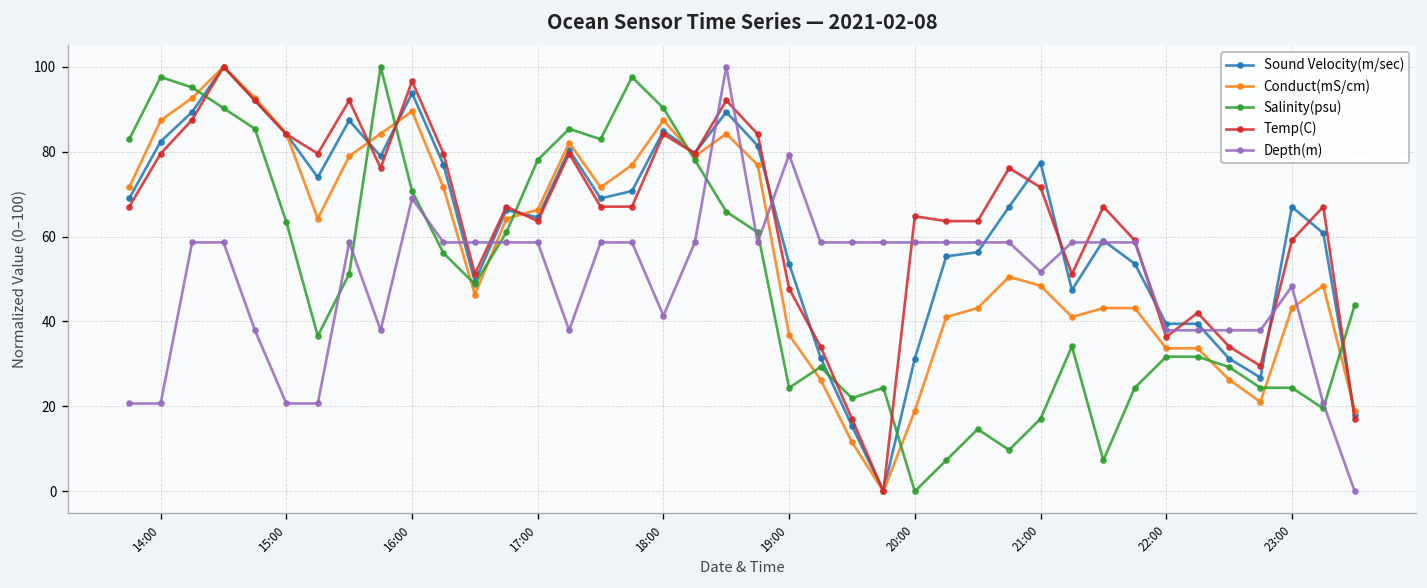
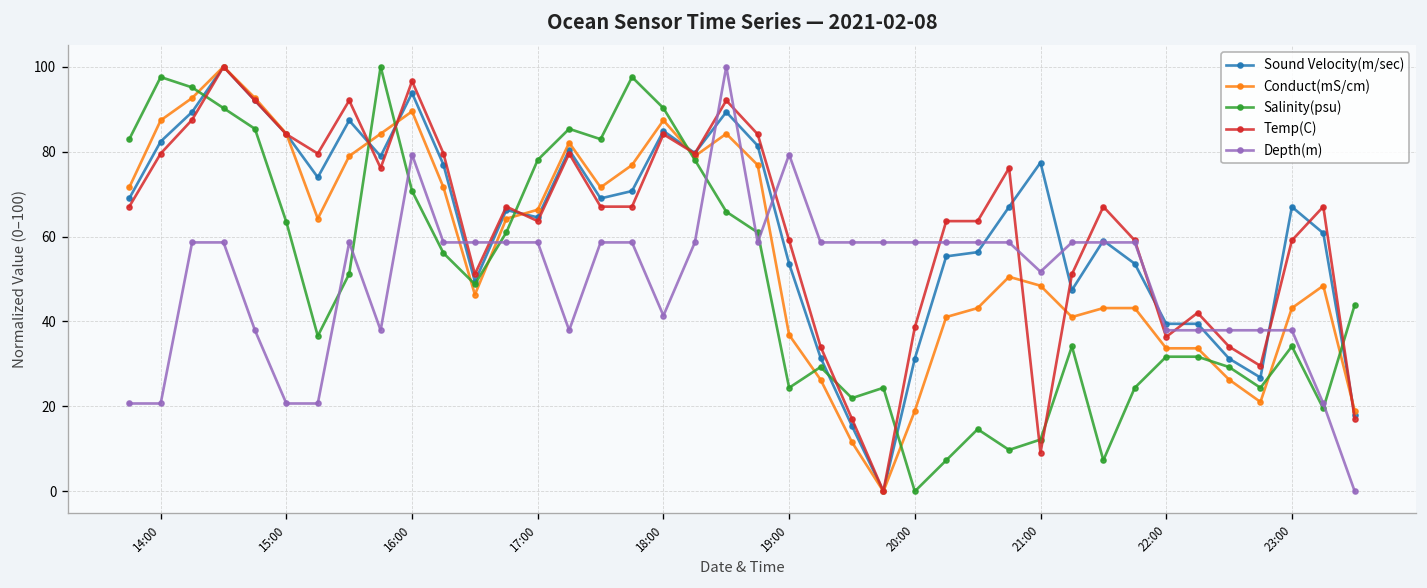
Depth(m), 16:00: 69 -> 79
Temp(C), 19:00: 48 -> 59
Temp(C), 20:00: 65 -> 39
Salinity(psu), 21:00: 17 -> 12
Temp(C), 21:00: 72 -> 9
Salinity(psu), 23:00: 24 -> 34
Depth(m), 23:00: 48 -> 38
